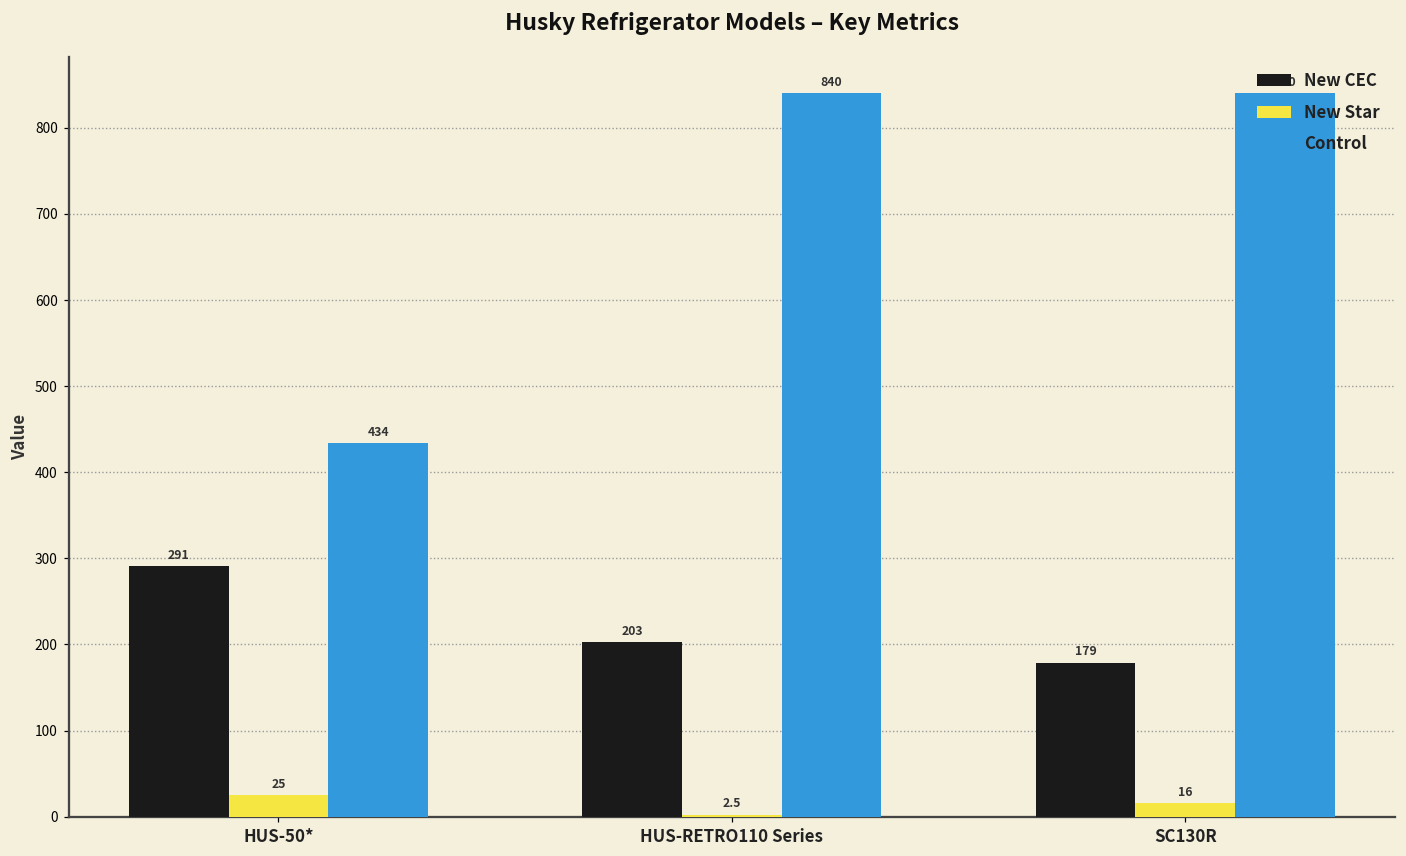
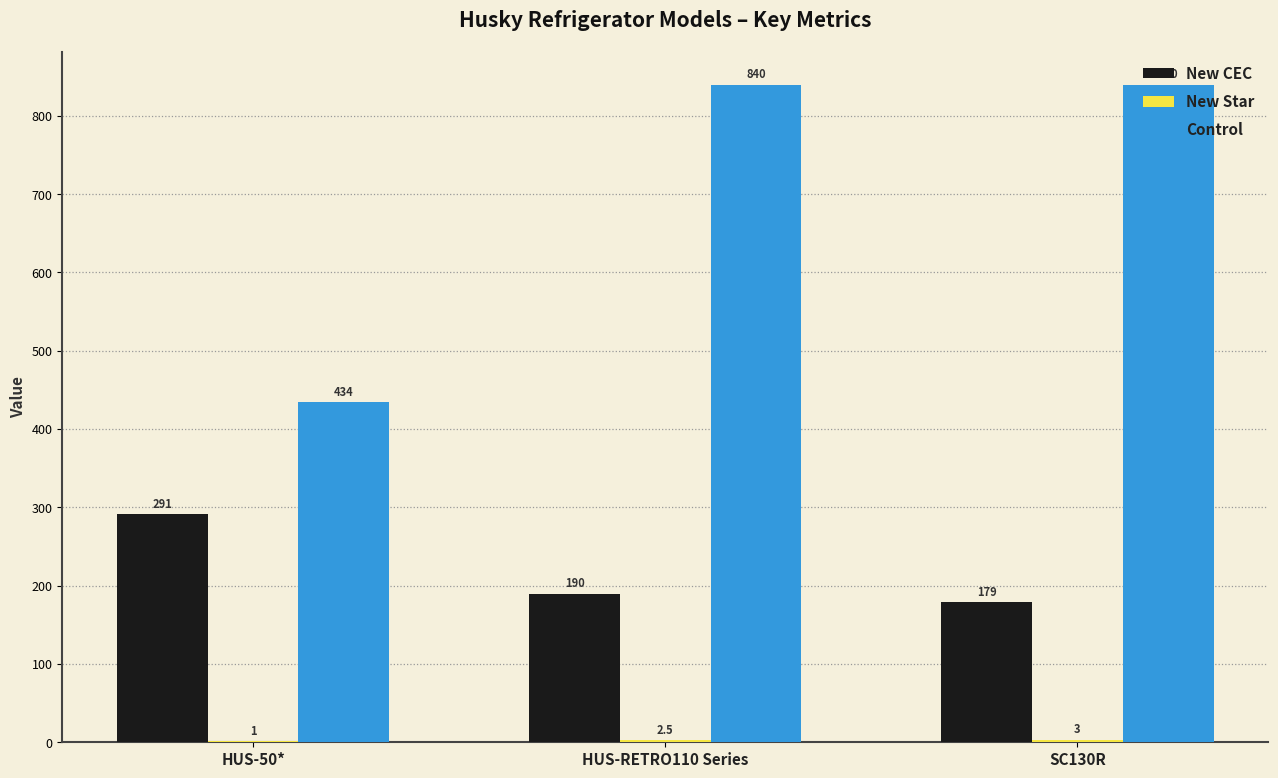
New Star, HUS-50*: 25 -> 1
New CEC, HUS-RETRO110 Series: 203 -> 190
New Star, SC130R: 16 -> 3
